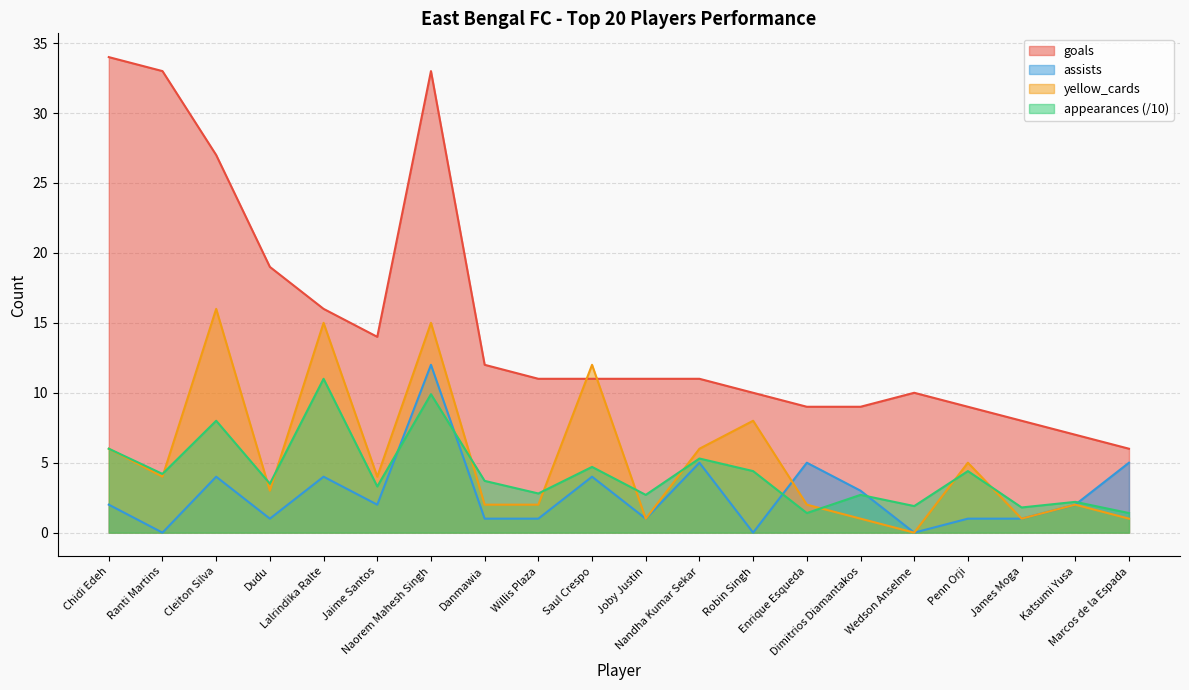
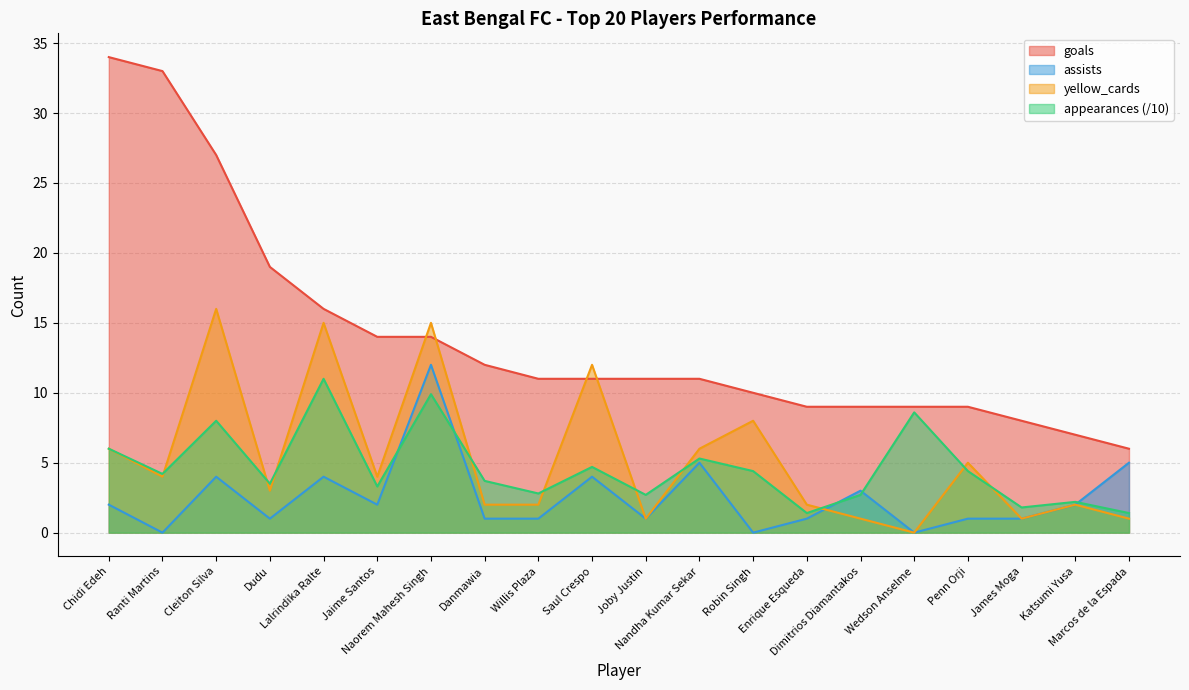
goals, Naorem Mahesh Singh: 33 -> 14
assists, Enrique Esqueda: 5 -> 1
goals, Wedson Anselme: 10 -> 9
appearances (/10), Wedson Anselme: 1.9 -> 8.6
